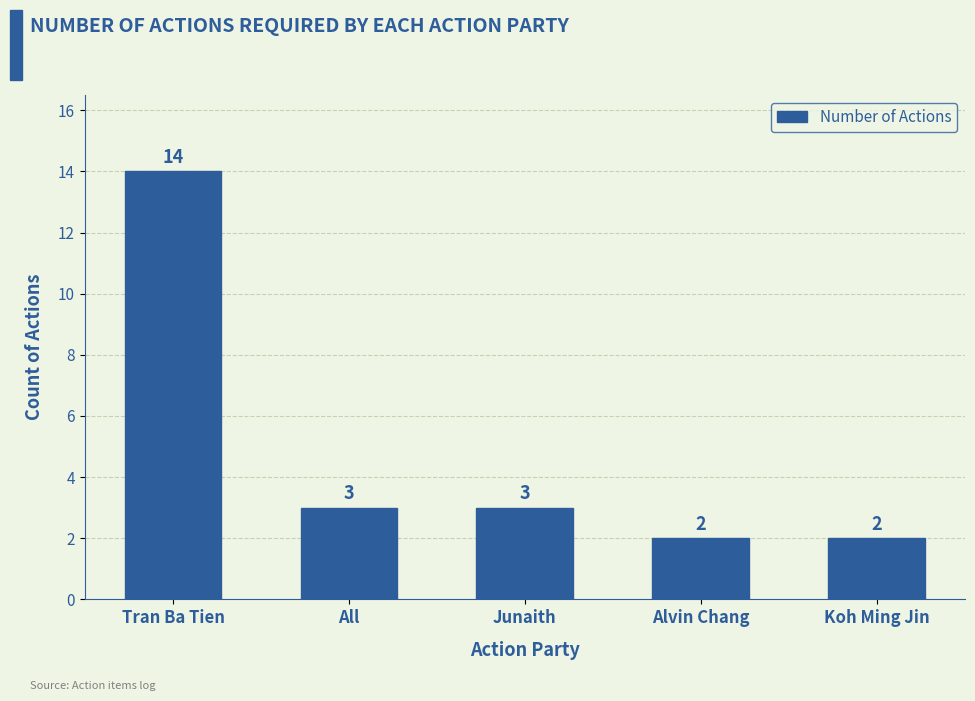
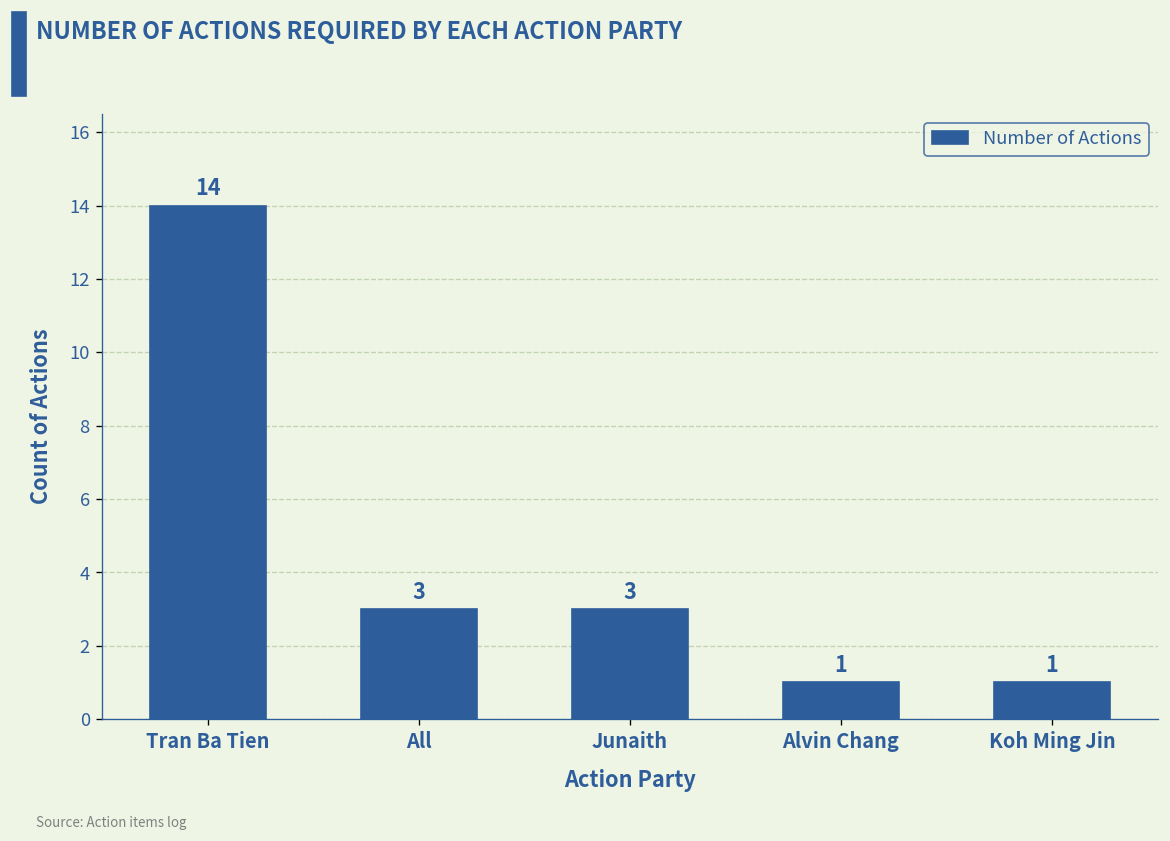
Alvin Chang: 2 -> 1
Koh Ming Jin: 2 -> 1
